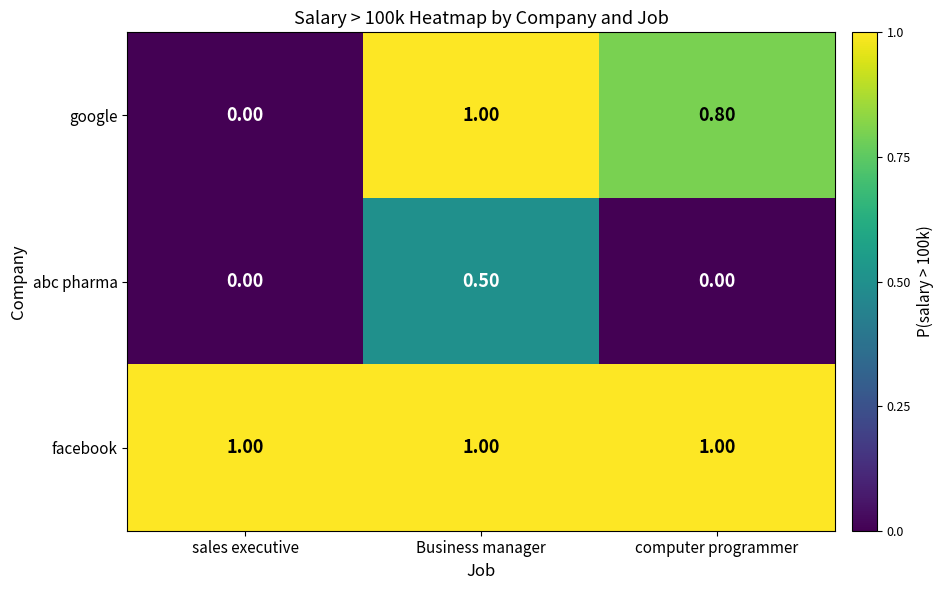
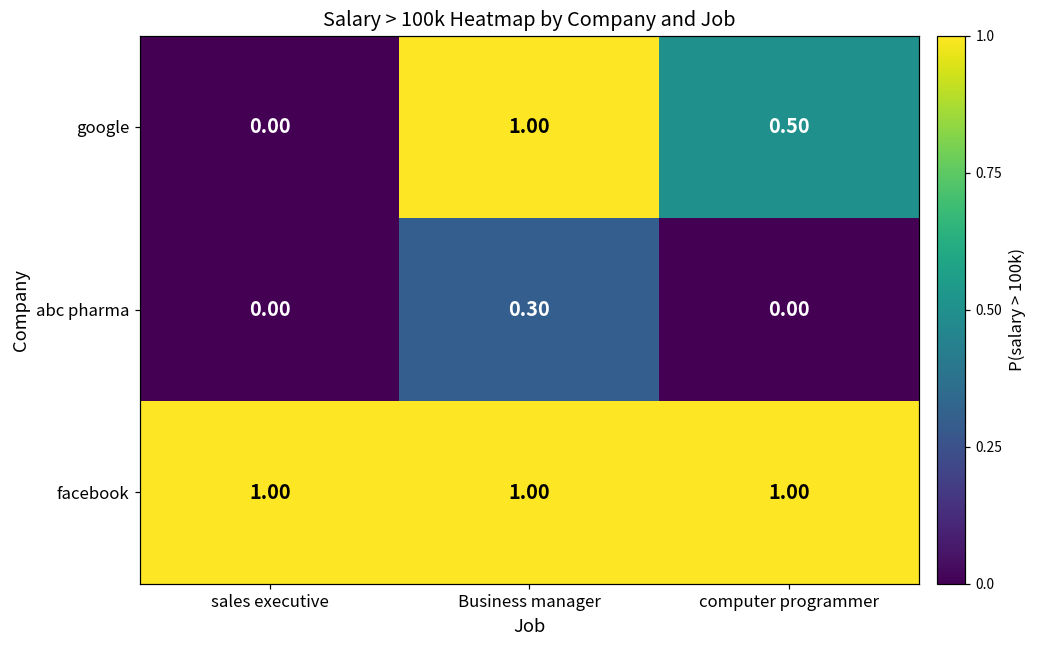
google, computer programmer: 0.80 -> 0.50
abc pharma, Business manager: 0.50 -> 0.30
